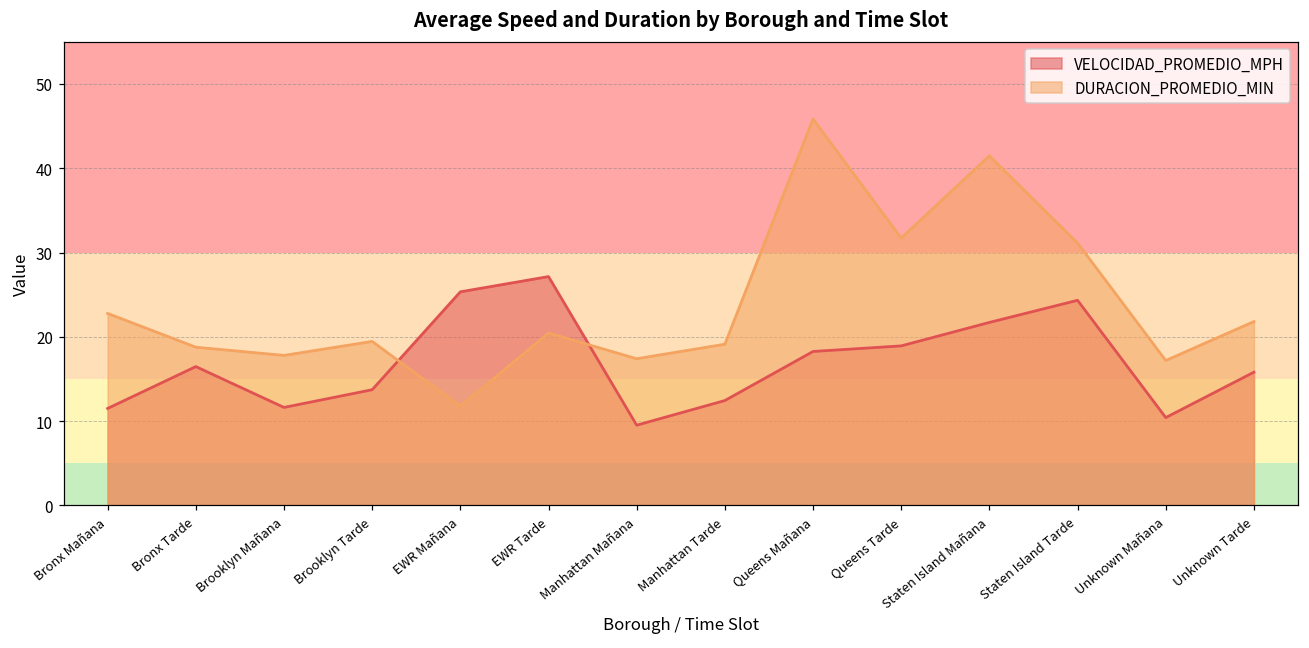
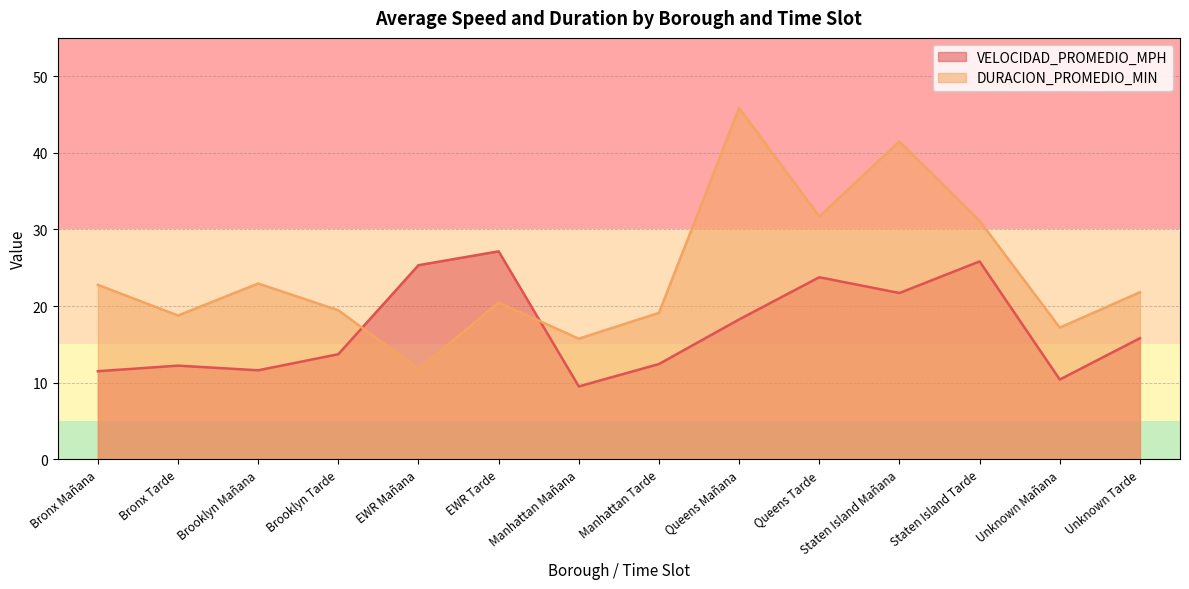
VELOCIDAD_PROMEDIO_MPH, Bronx Tarde: 16 -> 12
DURACION_PROMEDIO_MIN, Brooklyn Mañana: 18 -> 23
DURACION_PROMEDIO_MIN, Manhattan Mañana: 17 -> 16
VELOCIDAD_PROMEDIO_MPH, Queens Tarde: 19 -> 24
VELOCIDAD_PROMEDIO_MPH, Staten Island Tarde: 24 -> 26
